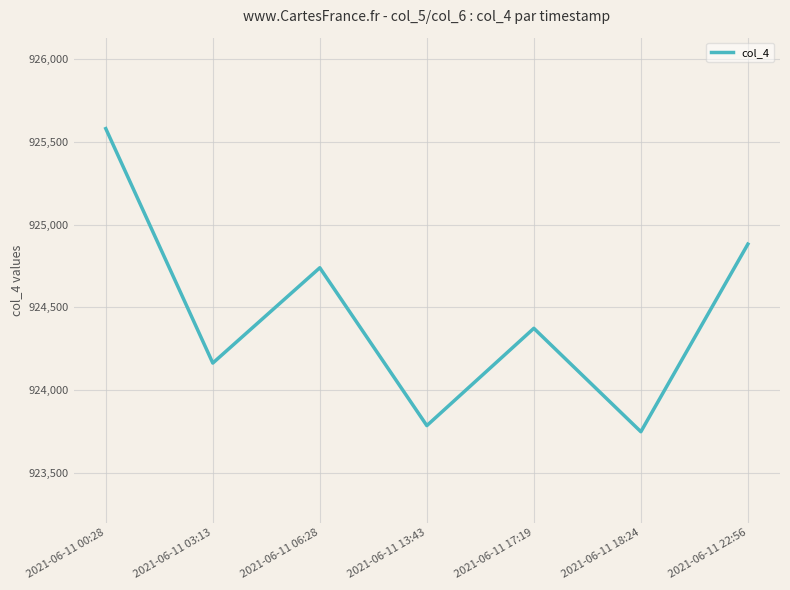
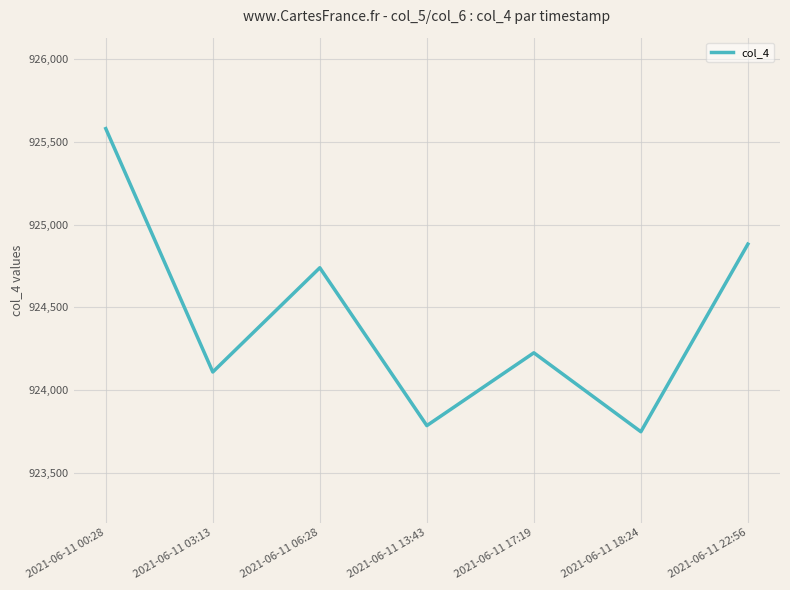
2021-06-11 03:13: 924,160 -> 924,110
2021-06-11 17:19: 924,370 -> 924,230
